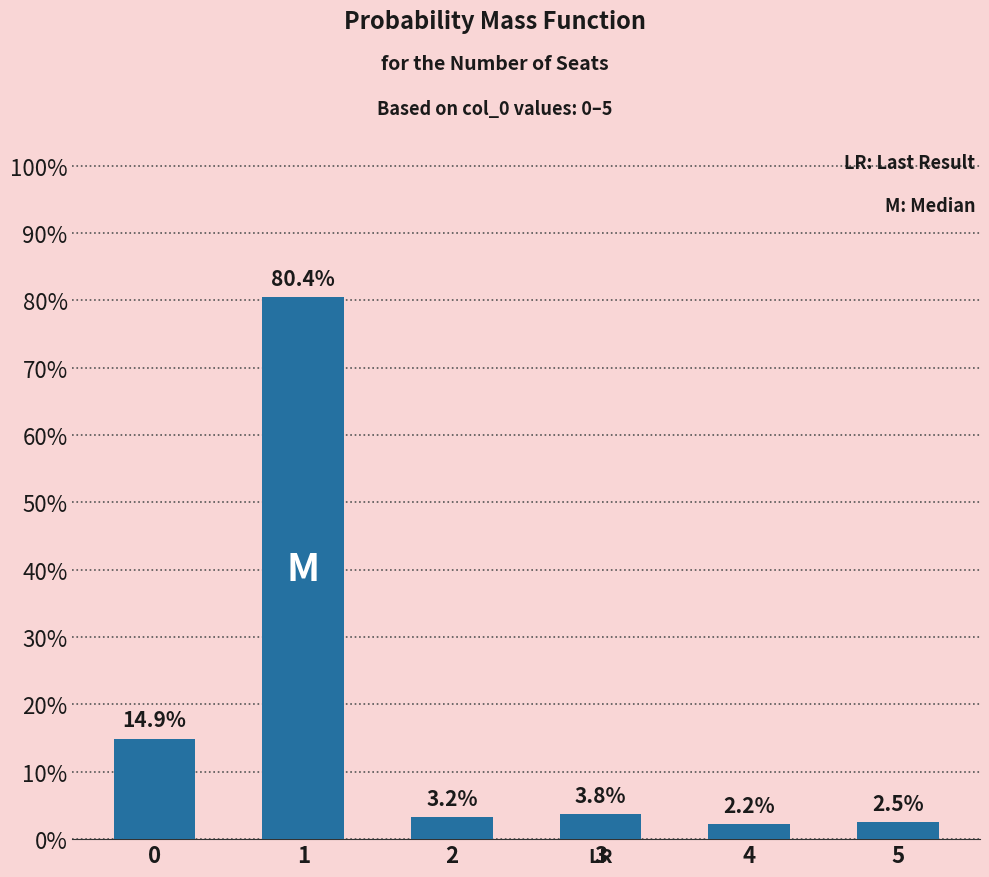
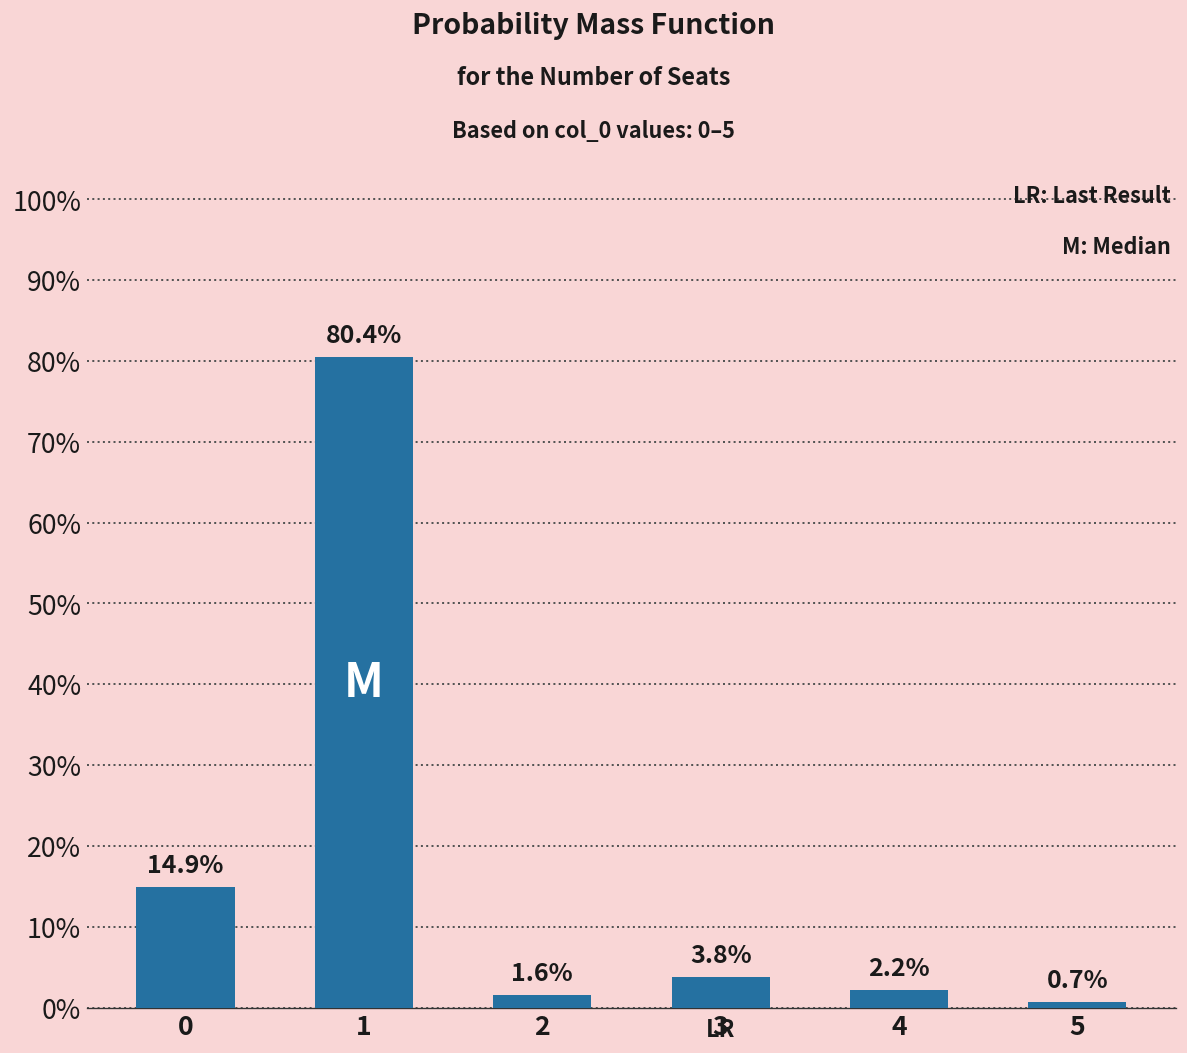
2: 3.2% -> 1.6%
5: 2.5% -> 0.7%
